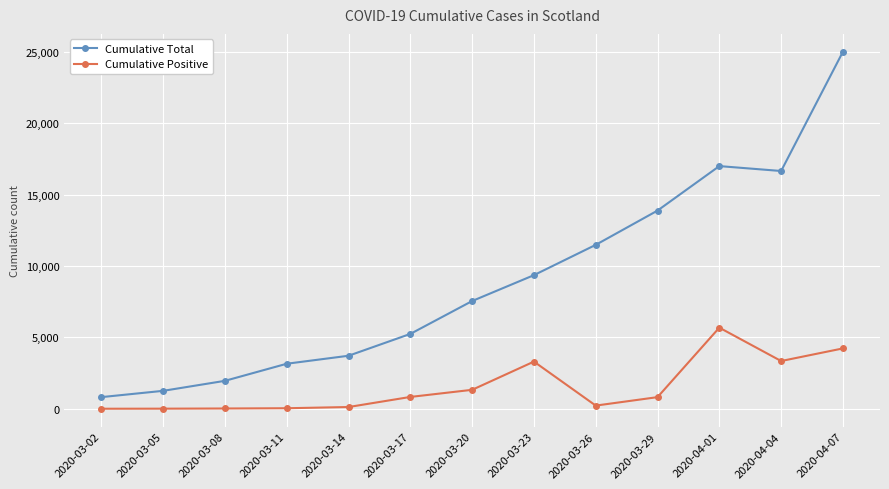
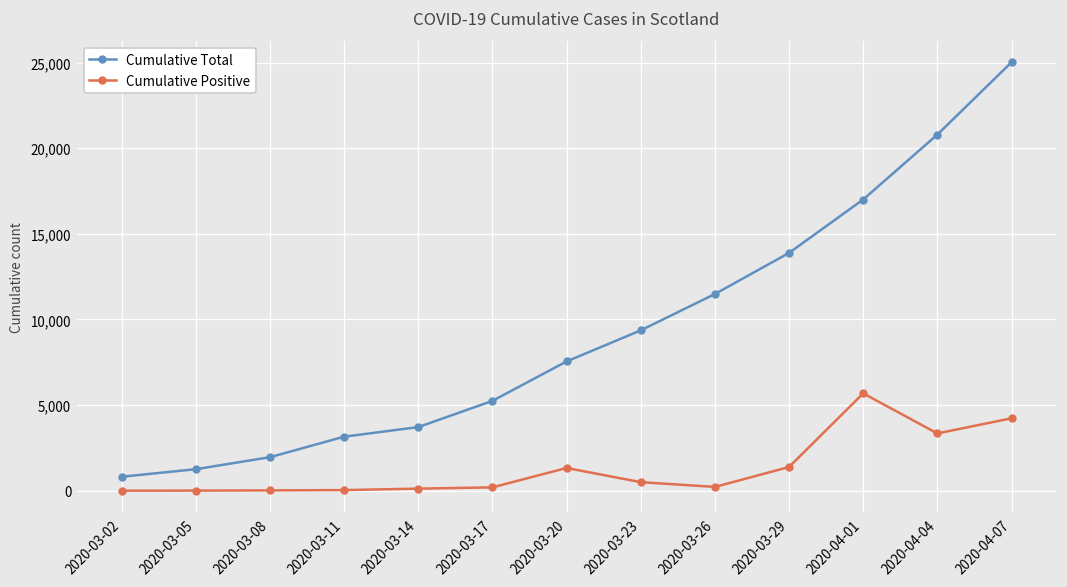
Cumulative Positive, 2020-03-17: 800 -> 200
Cumulative Positive, 2020-03-23: 3,300 -> 500
Cumulative Positive, 2020-03-29: 800 -> 1,400
Cumulative Total, 2020-04-04: 16,700 -> 20,800
